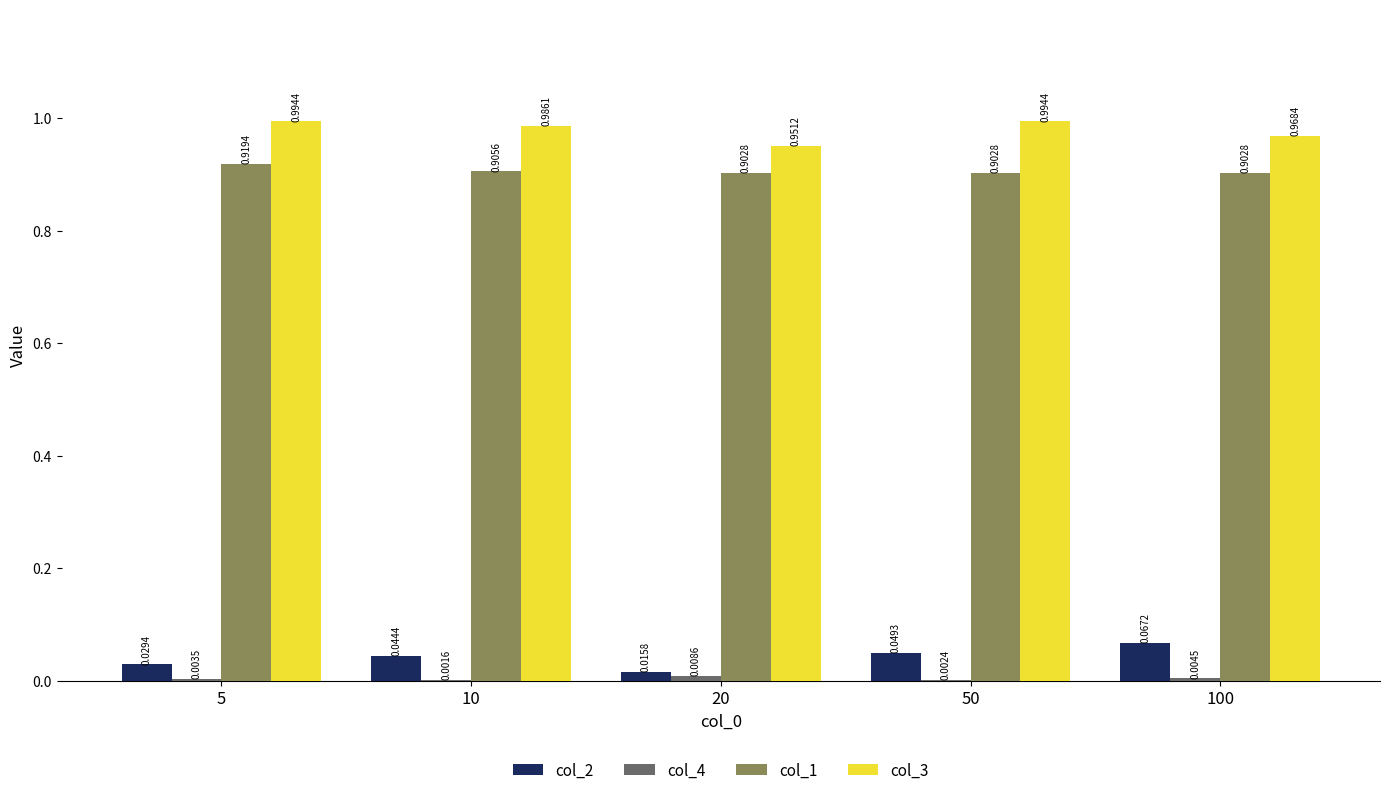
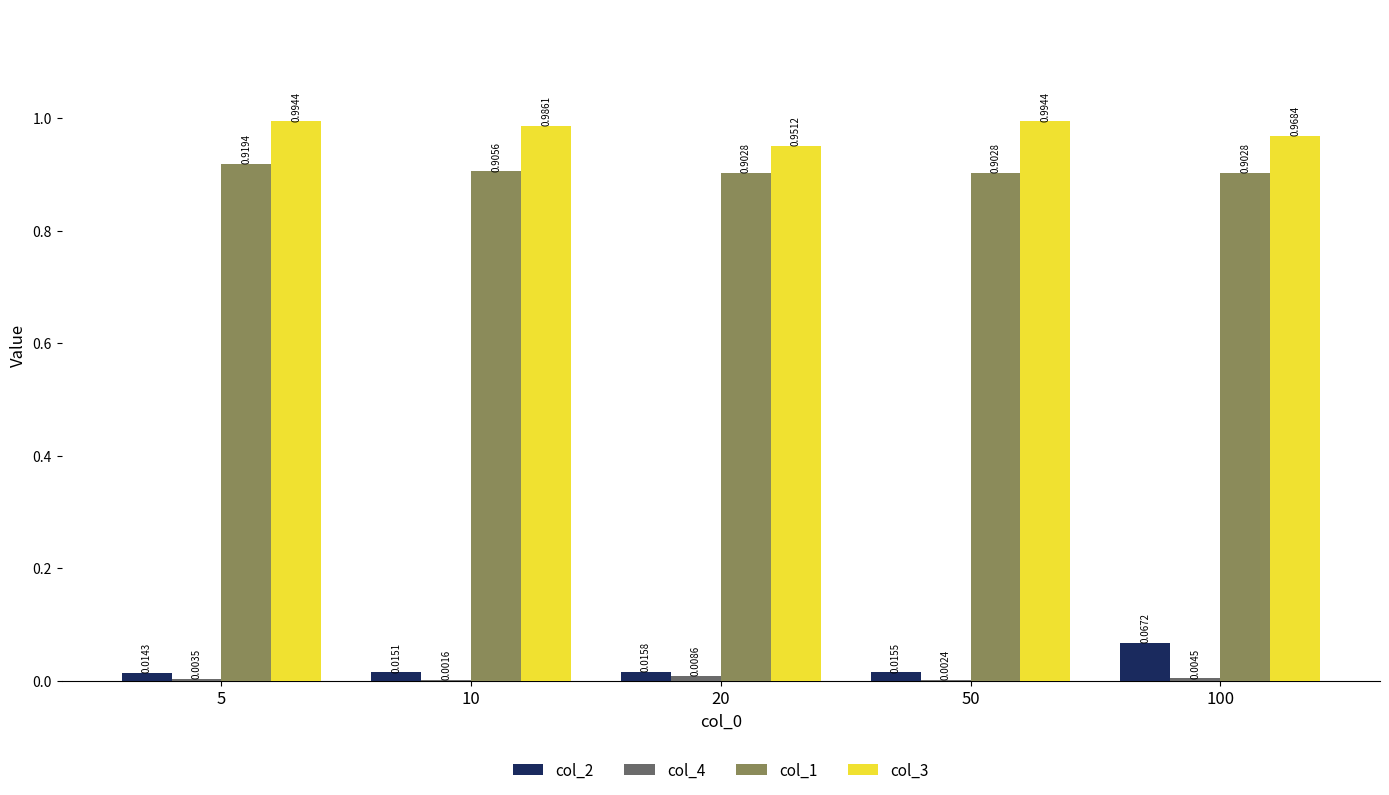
col_2, 5: 0.0294 -> 0.0143
col_2, 10: 0.0444 -> 0.0151
col_2, 50: 0.0493 -> 0.0155
